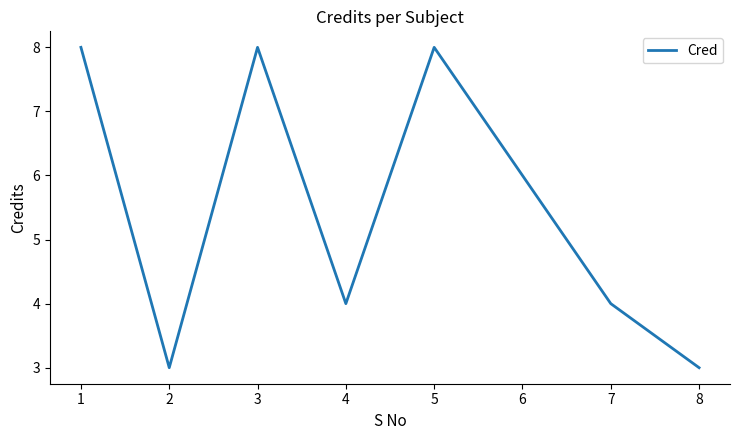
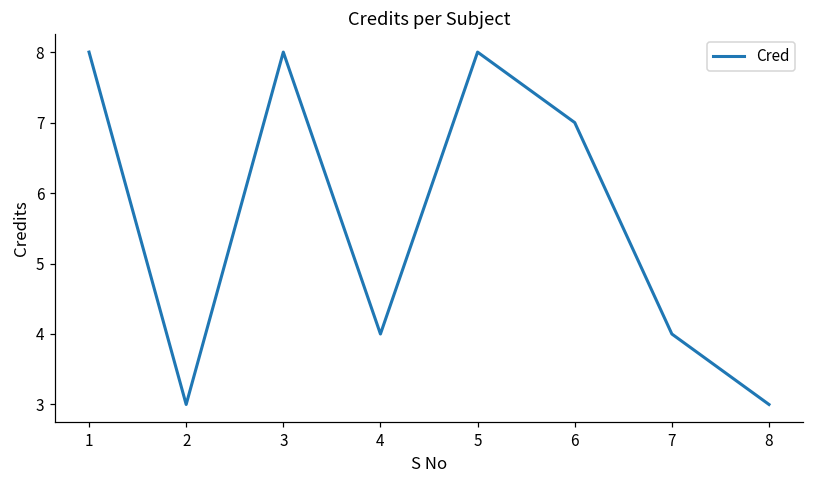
6: 6 -> 7
